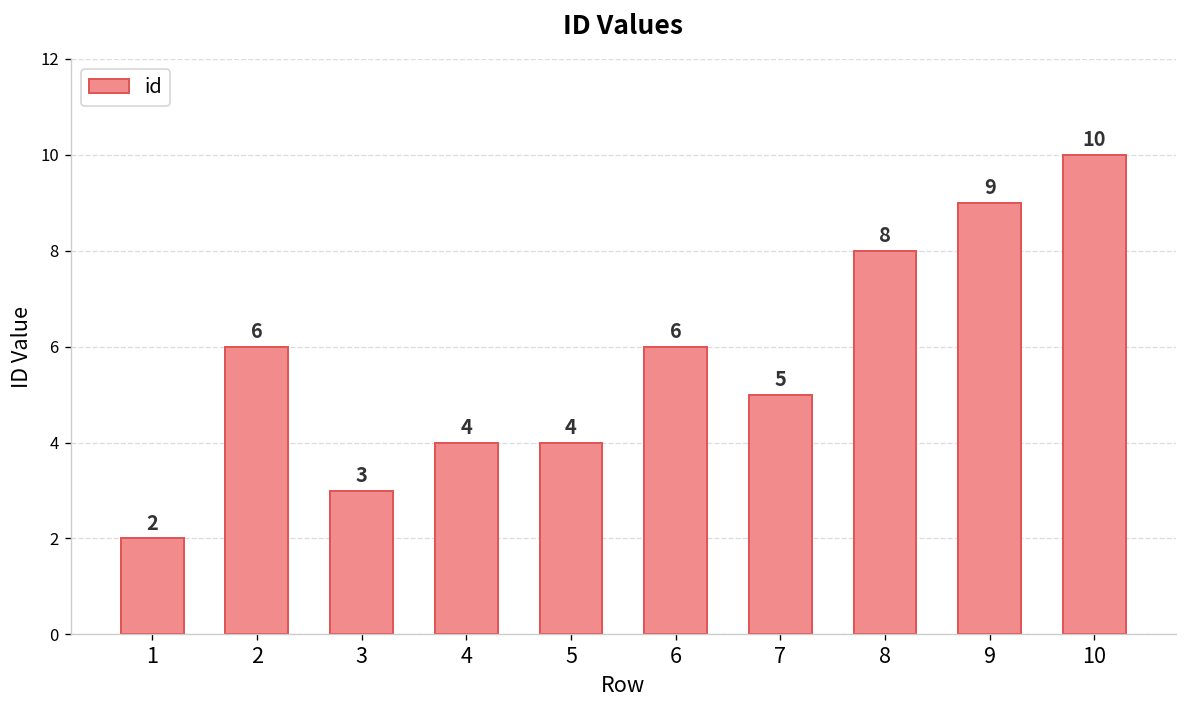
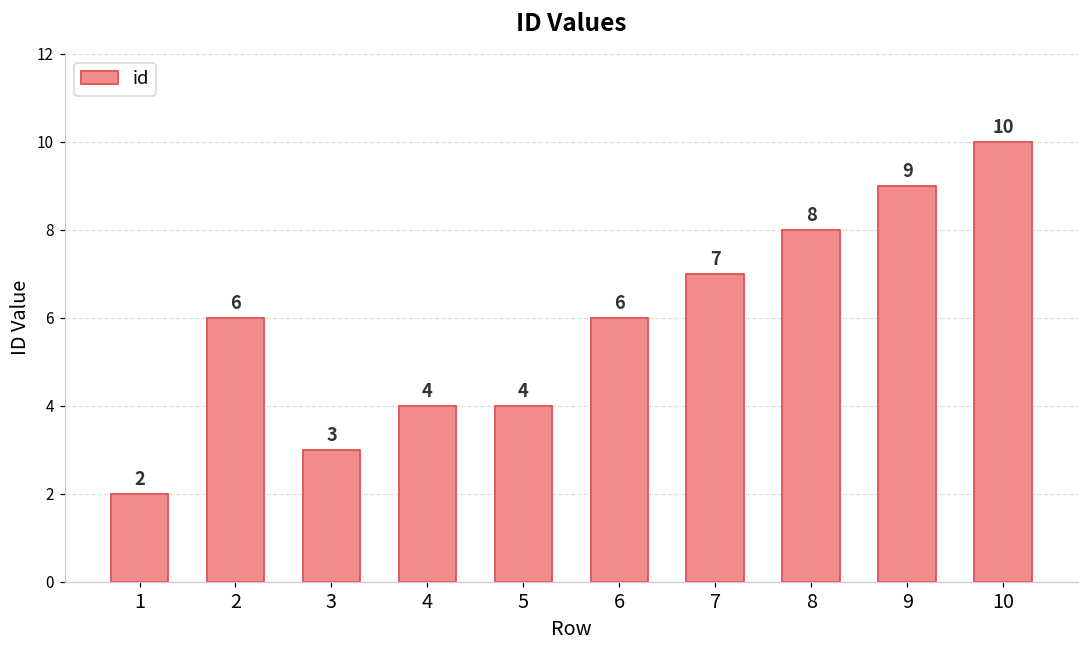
7: 5 -> 7
